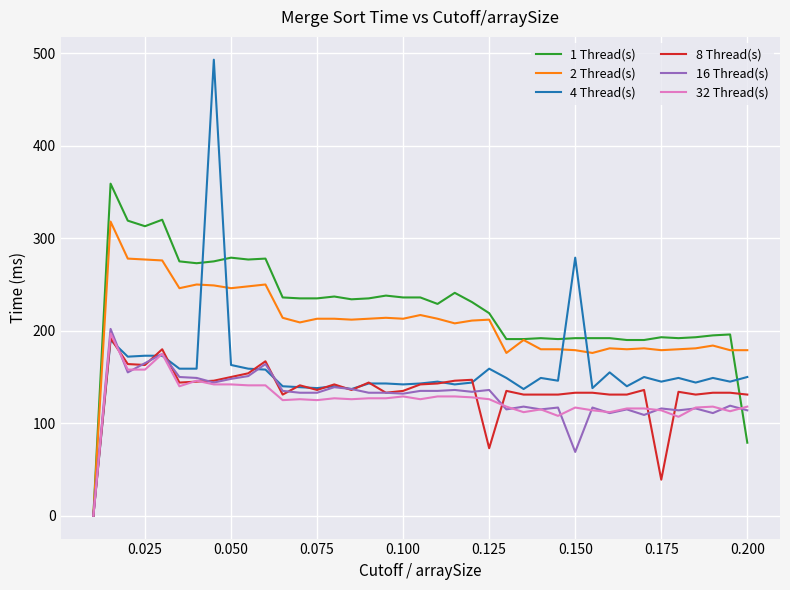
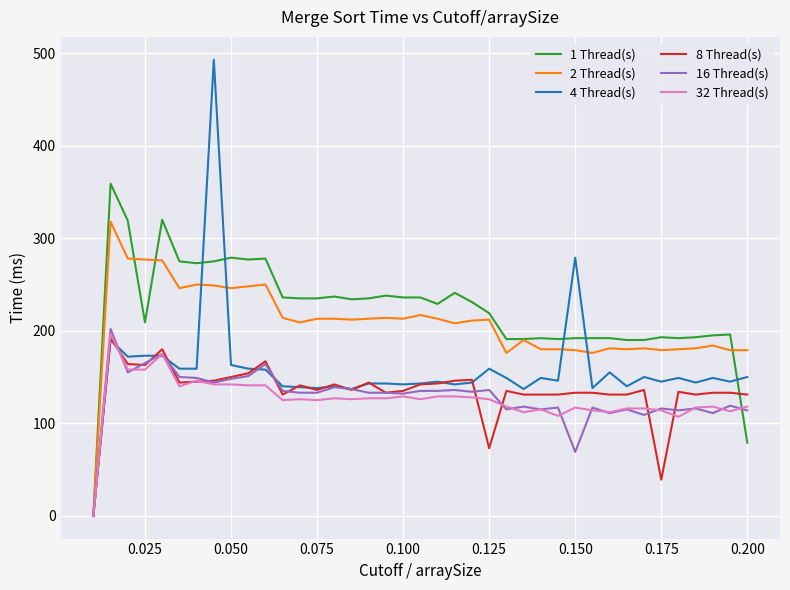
1 Thread(s), 0.025: 310 -> 210
